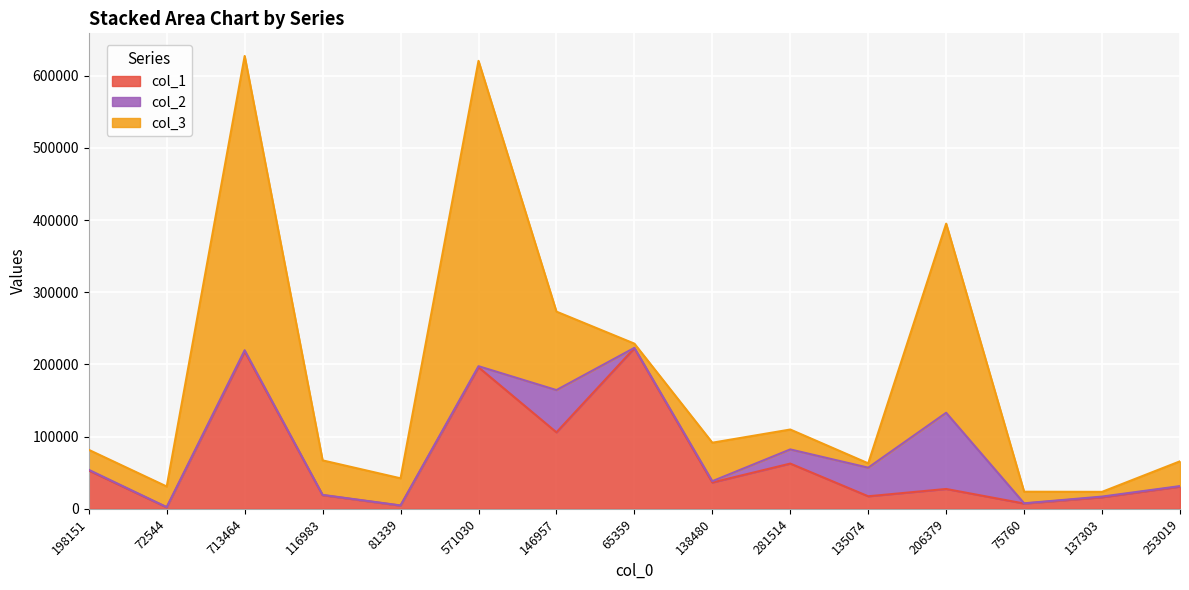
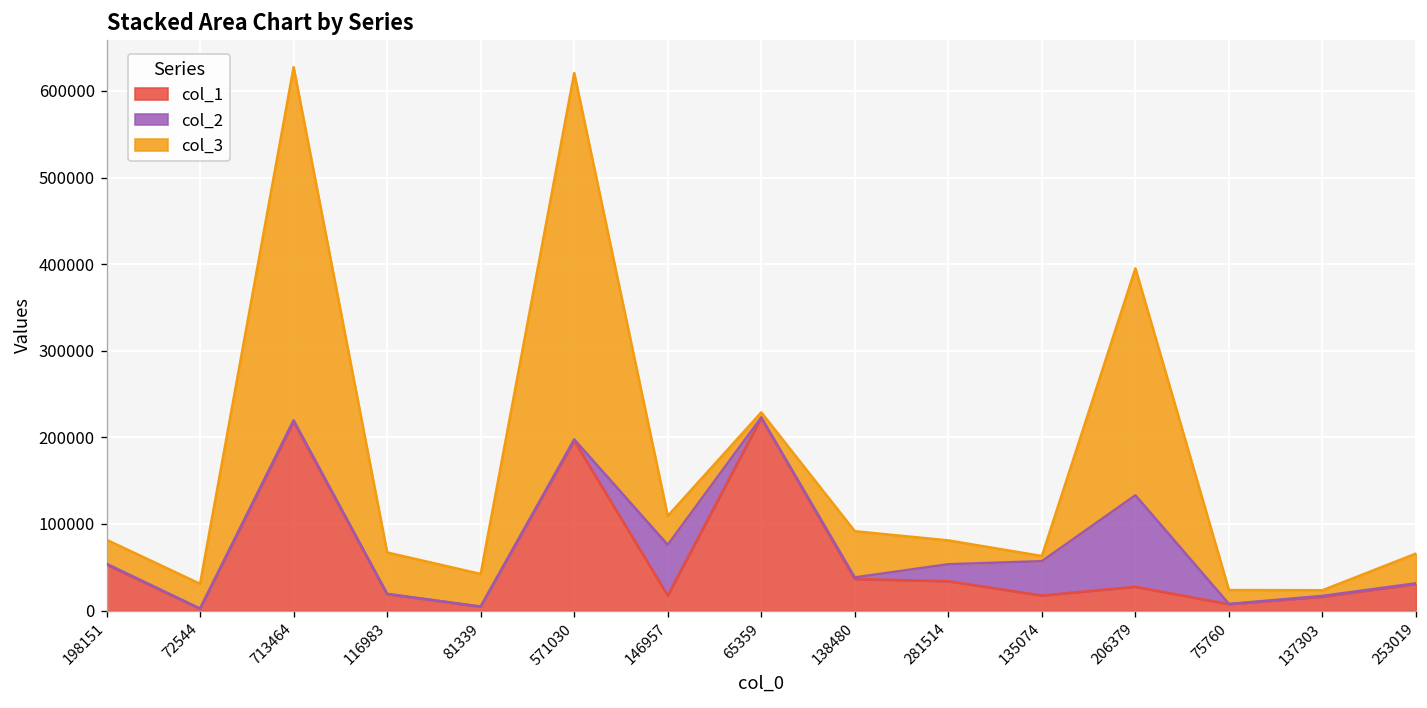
col_1, 146957: 110000 -> 20000
col_3, 146957: 110000 -> 30000
col_1, 281514: 60000 -> 30000
